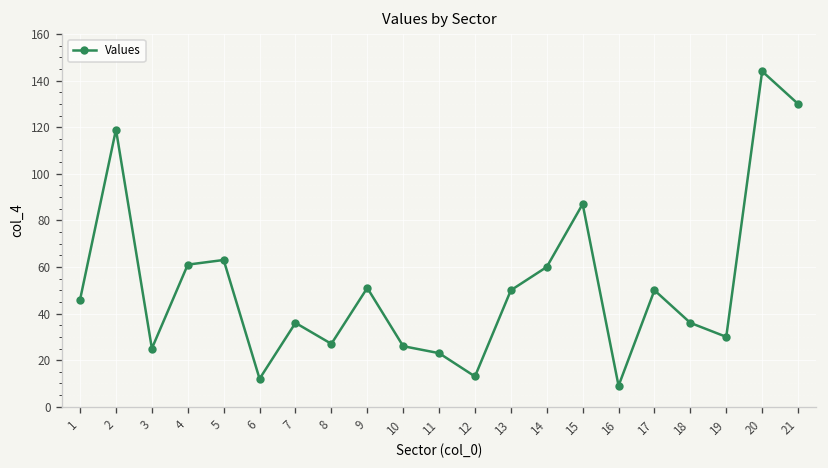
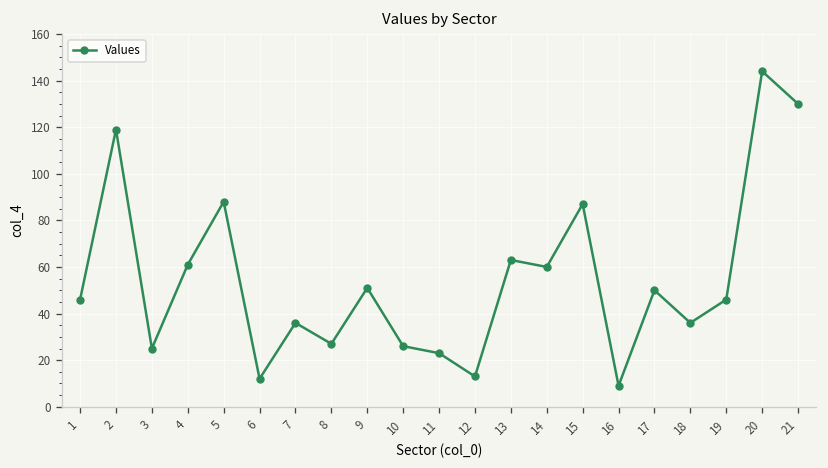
5: 63 -> 88
13: 50 -> 63
19: 30 -> 46
